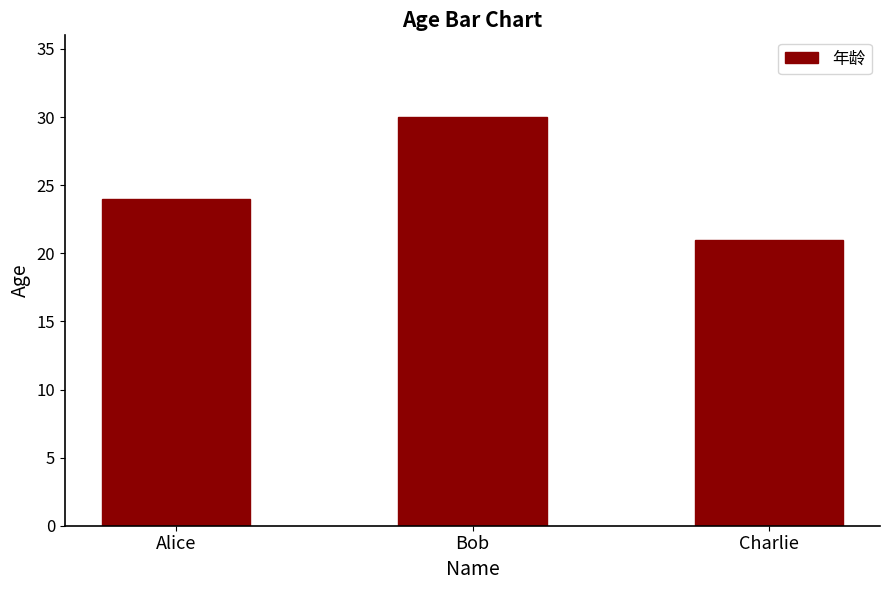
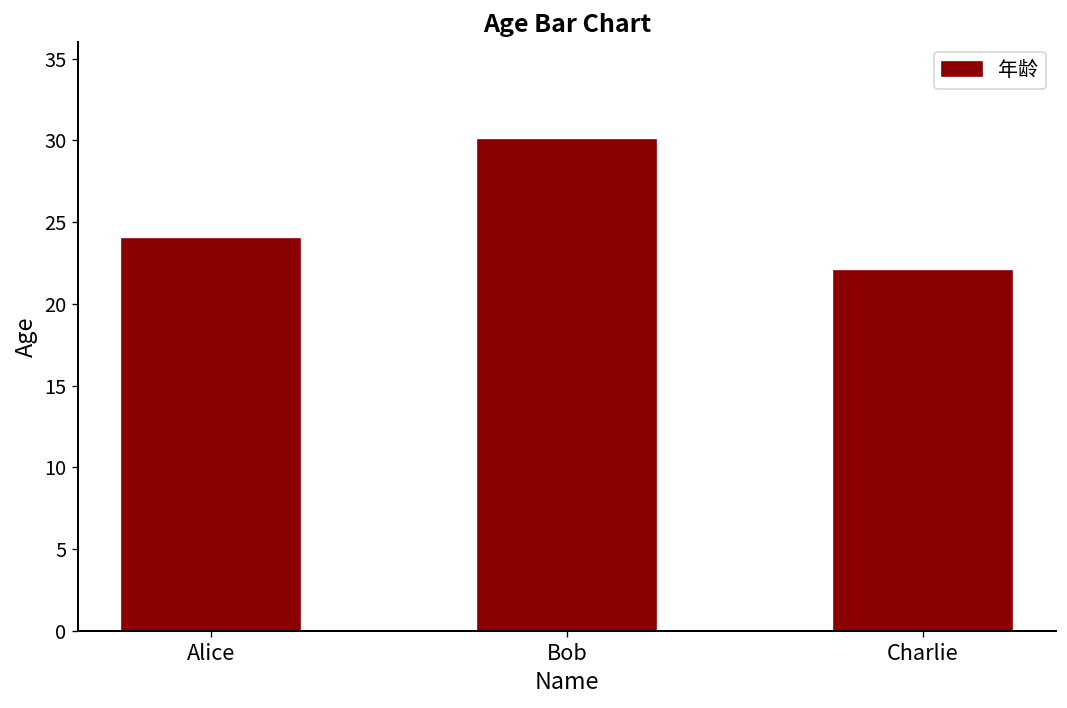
Charlie: 21 -> 22
